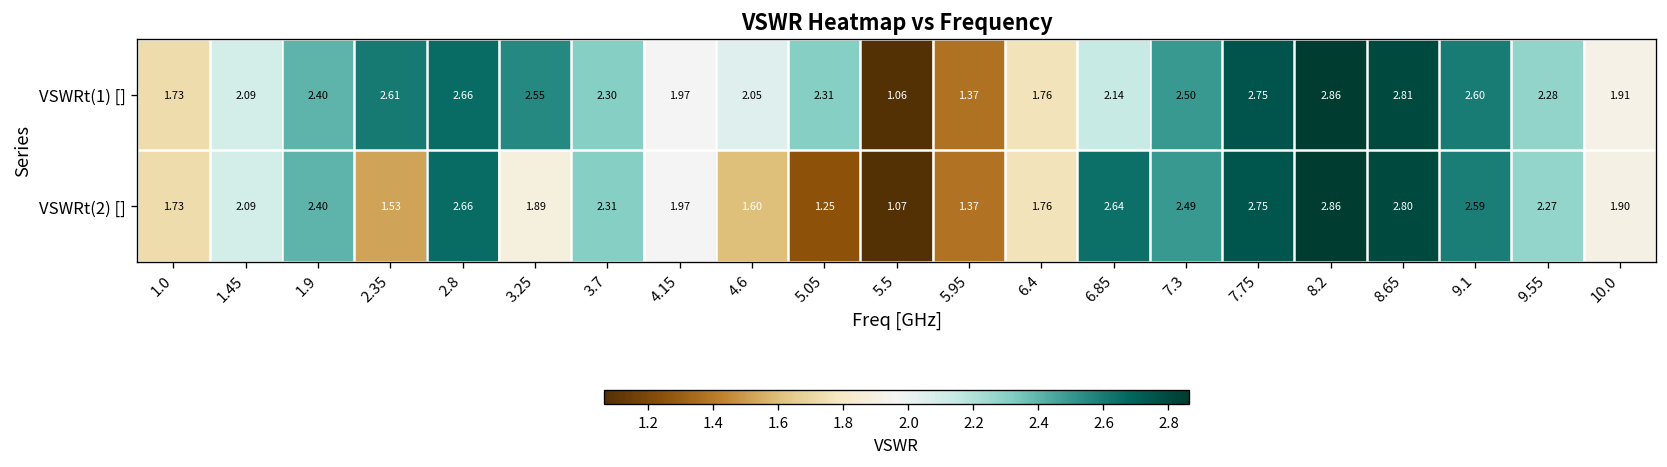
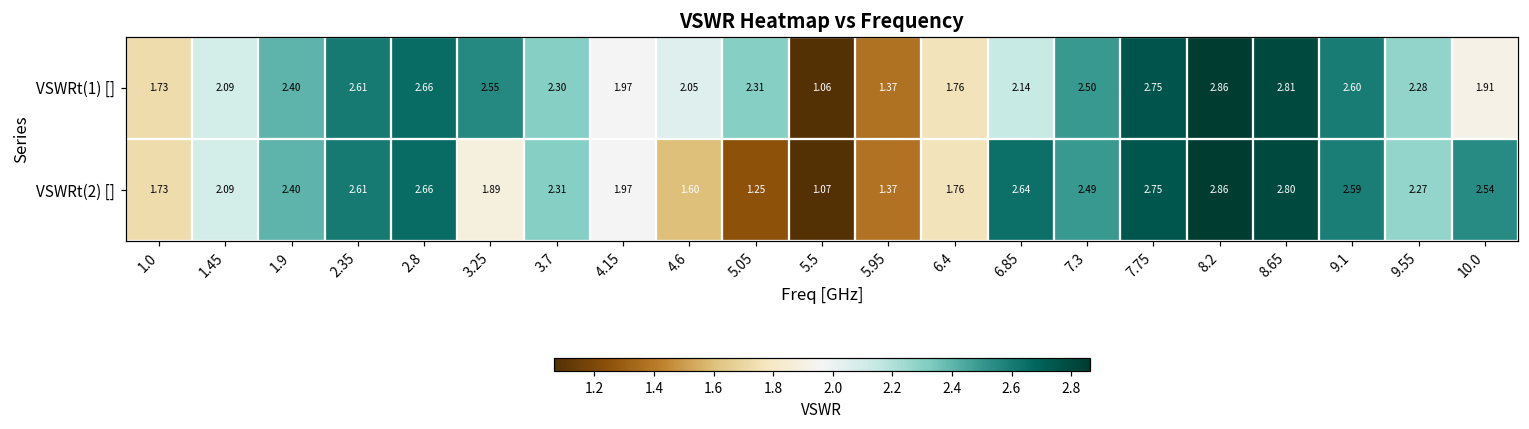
VSWRt(2) [], 2.35: 1.53 -> 2.61
VSWRt(2) [], 10.0: 1.90 -> 2.54
